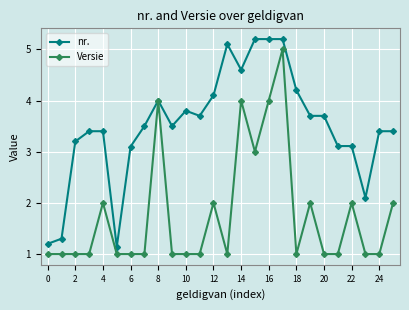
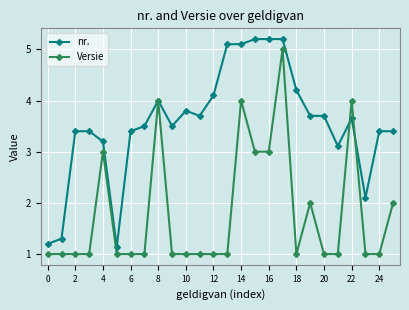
nr., 2: 3.2 -> 3.4
nr., 4: 3.4 -> 3.2
Versie, 4: 2 -> 3
nr., 6: 3.1 -> 3.4
Versie, 12: 2 -> 1
nr., 14: 4.6 -> 5.1
Versie, 16: 4 -> 3
nr., 22: 3.1 -> 3.7
Versie, 22: 2 -> 4
